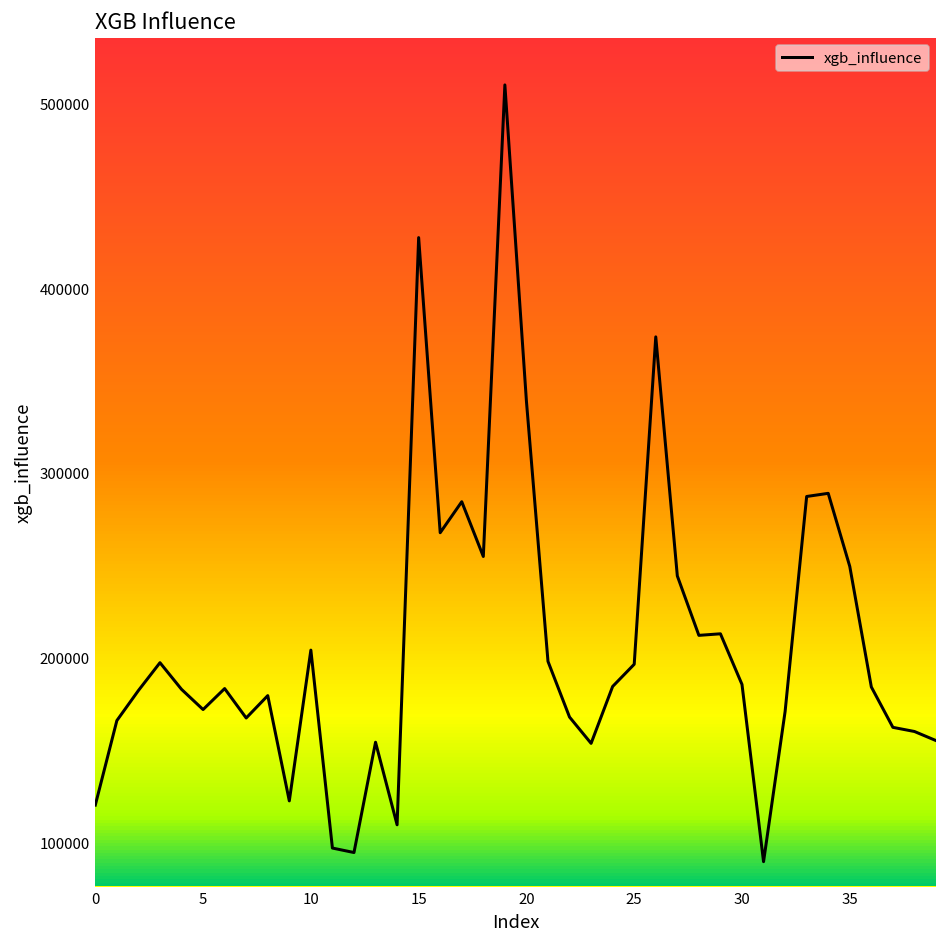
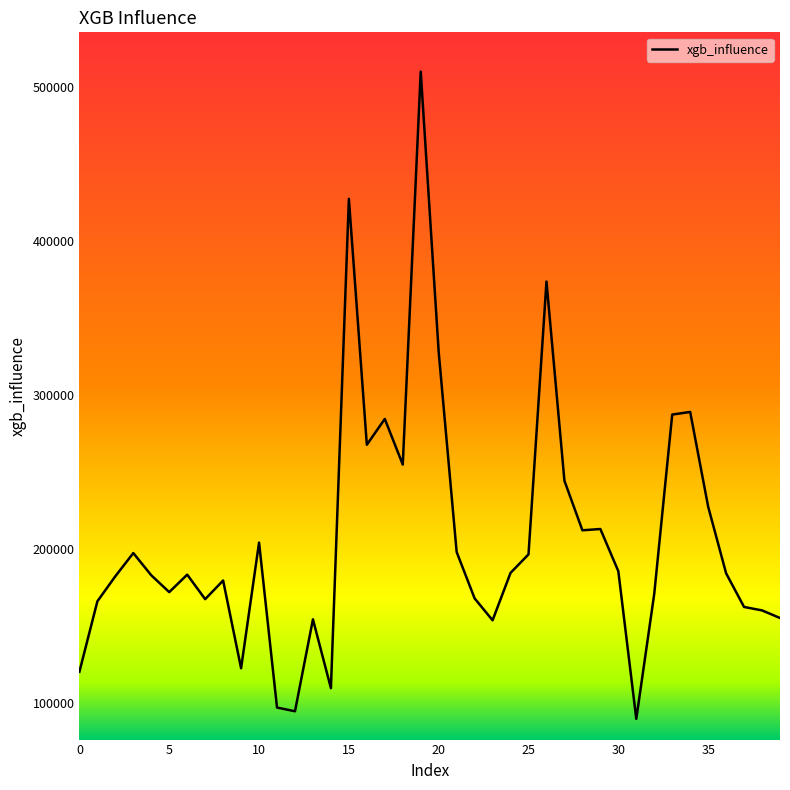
20: 339000 -> 328000
35: 249000 -> 227000
